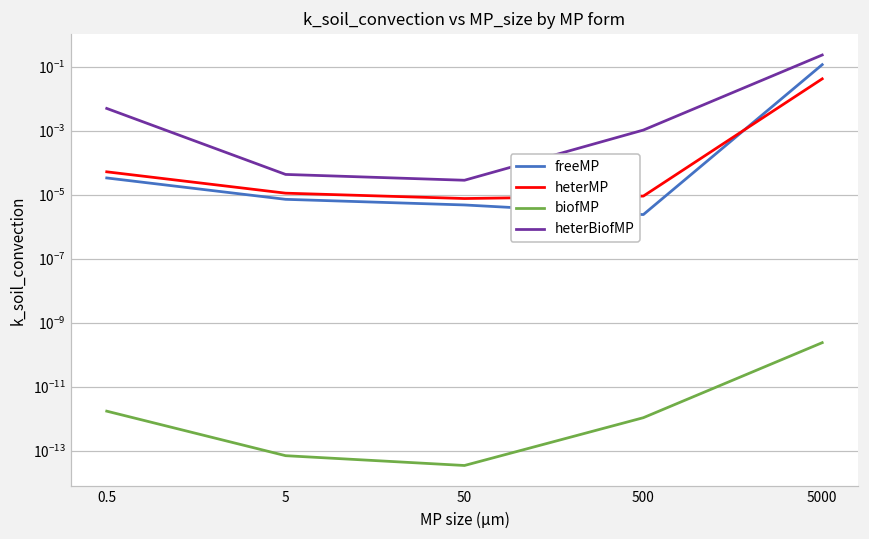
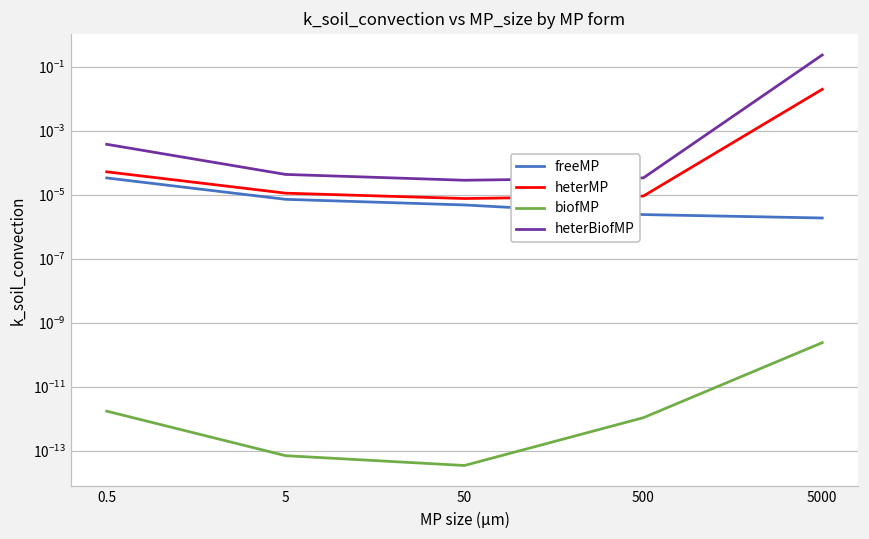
heterBiofMP, 0.5: 0.005 -> 0.0004
heterBiofMP, 500: 0.0011 -> 0.00003
freeMP, 5000: 0.12 -> 0.000002
heterMP, 5000: 0.04 -> 0.02
